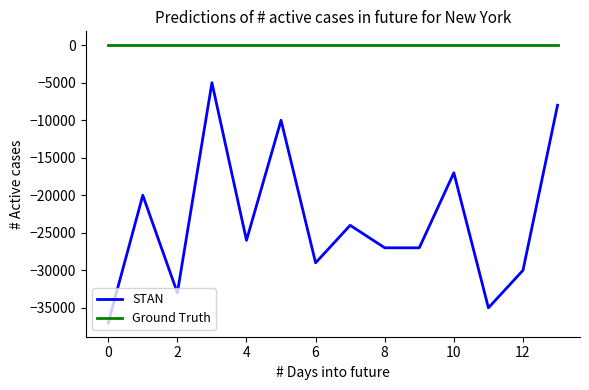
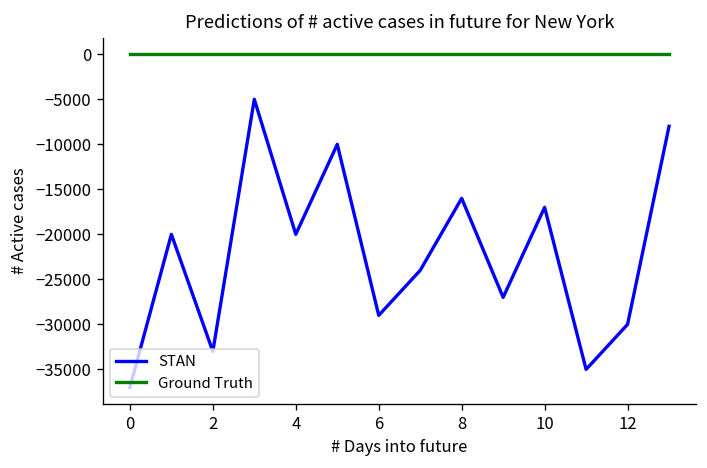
STAN, 4: -26000 -> -20000
STAN, 8: -27000 -> -16000
